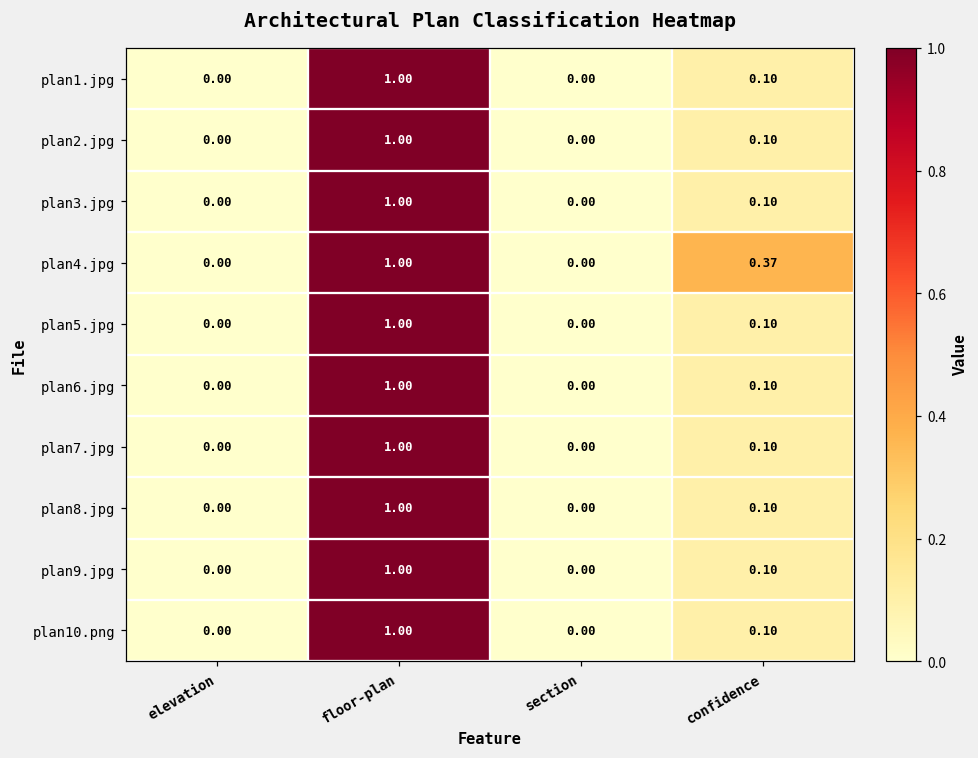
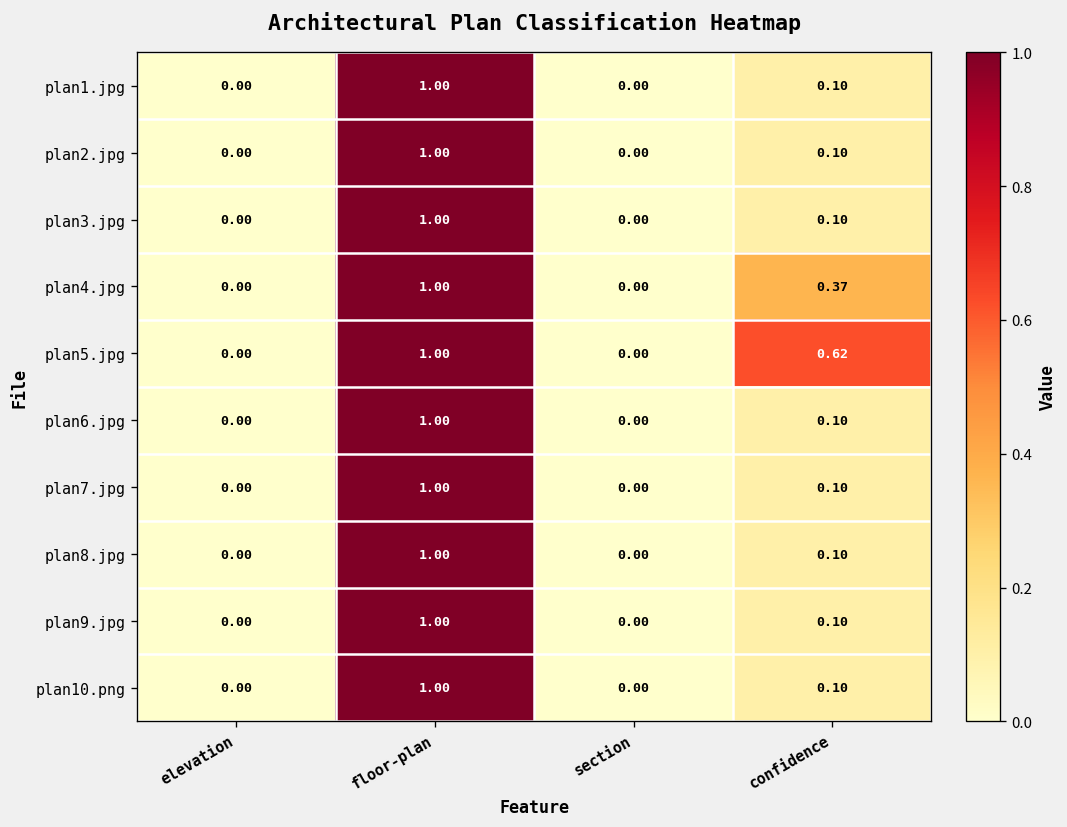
plan5.jpg, confidence: 0.10 -> 0.62
